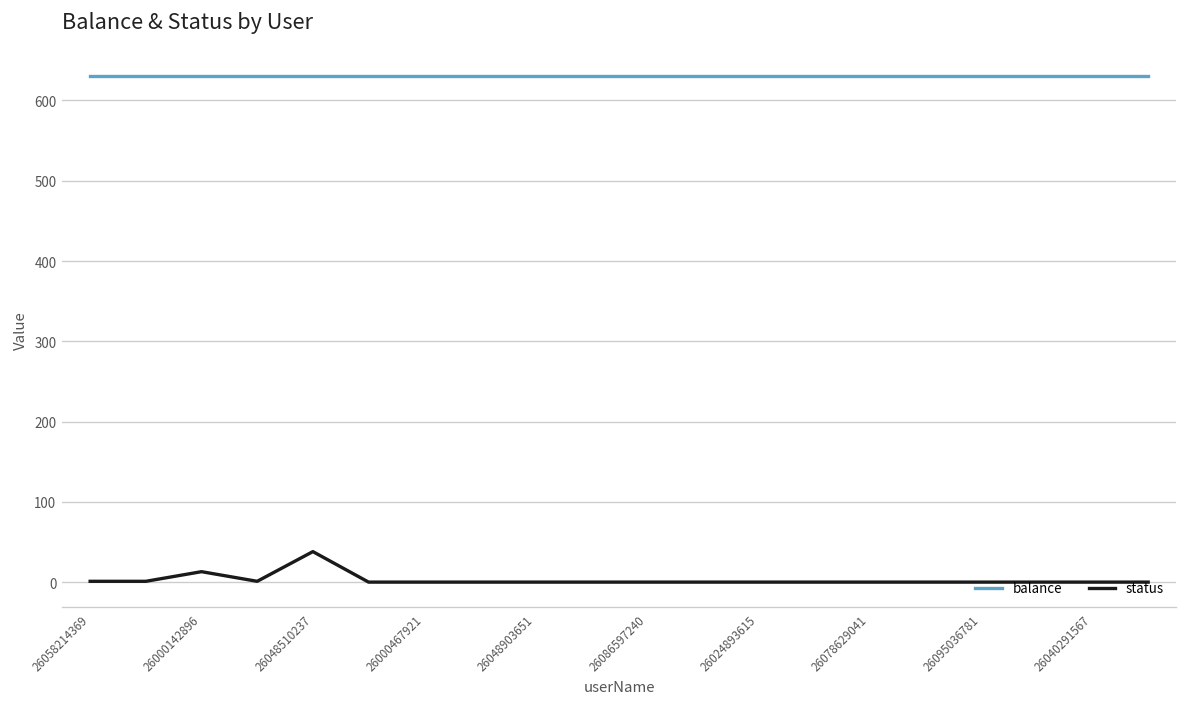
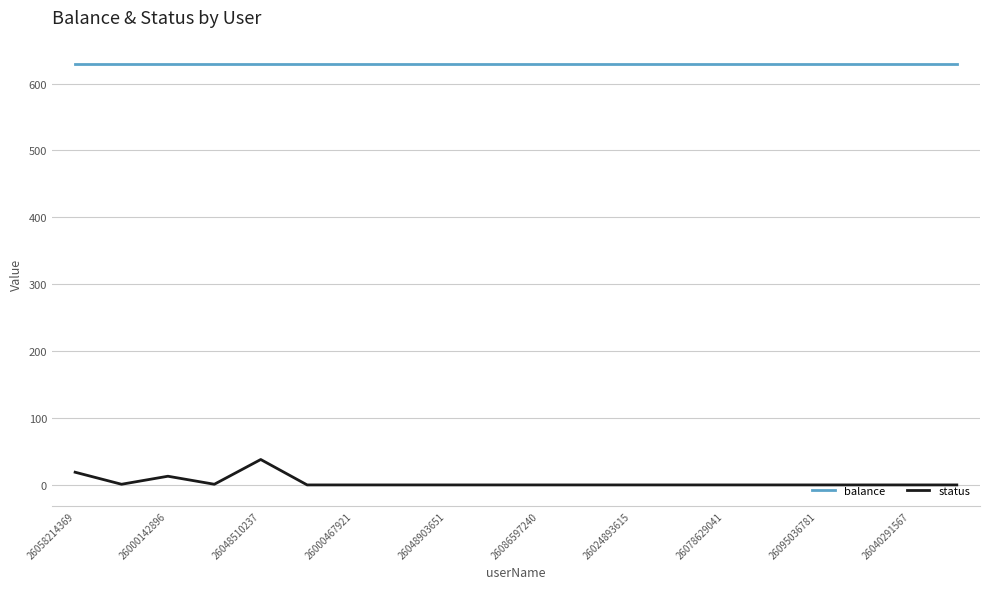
status, 26058214369: 0 -> 20
